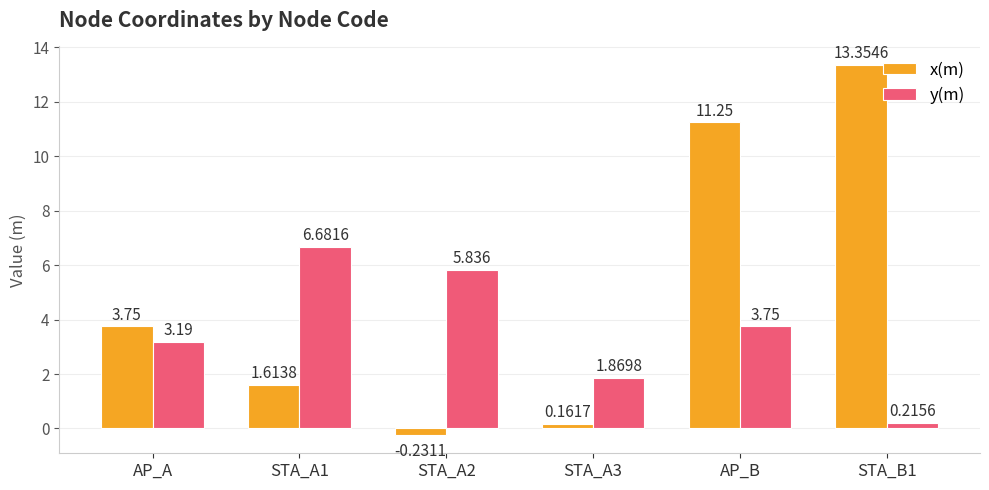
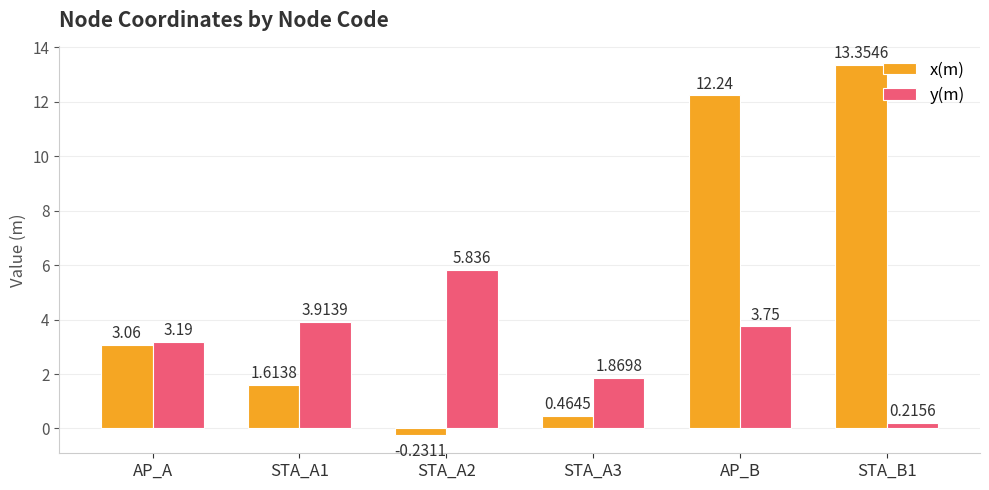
x(m), AP_A: 3.75 -> 3.06
y(m), STA_A1: 6.6816 -> 3.9139
x(m), STA_A3: 0.1617 -> 0.4645
x(m), AP_B: 11.25 -> 12.24
